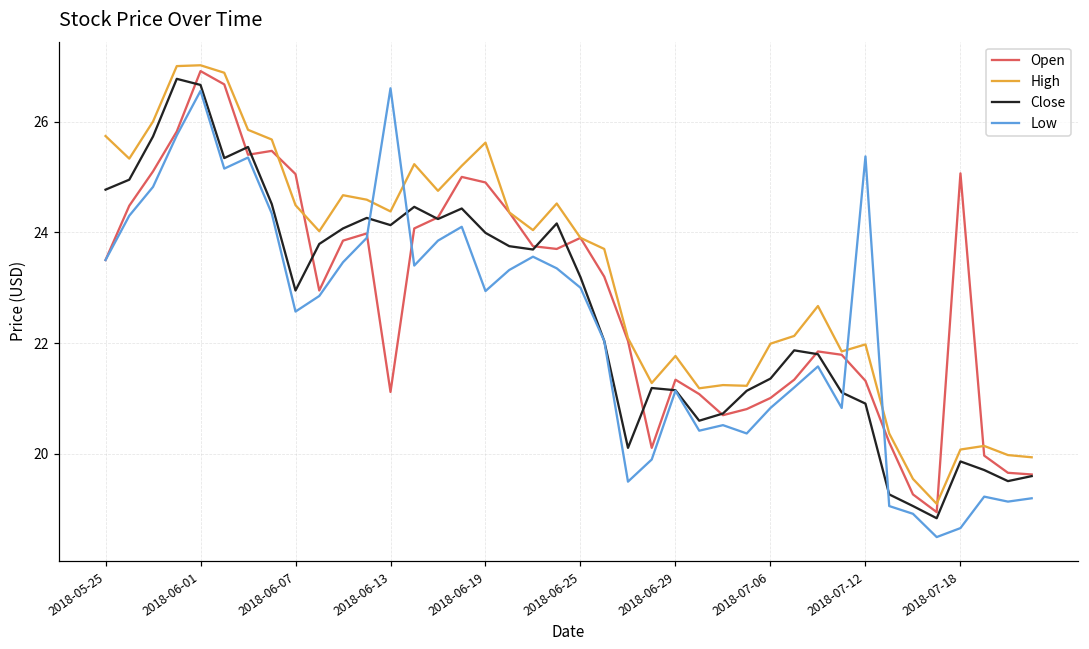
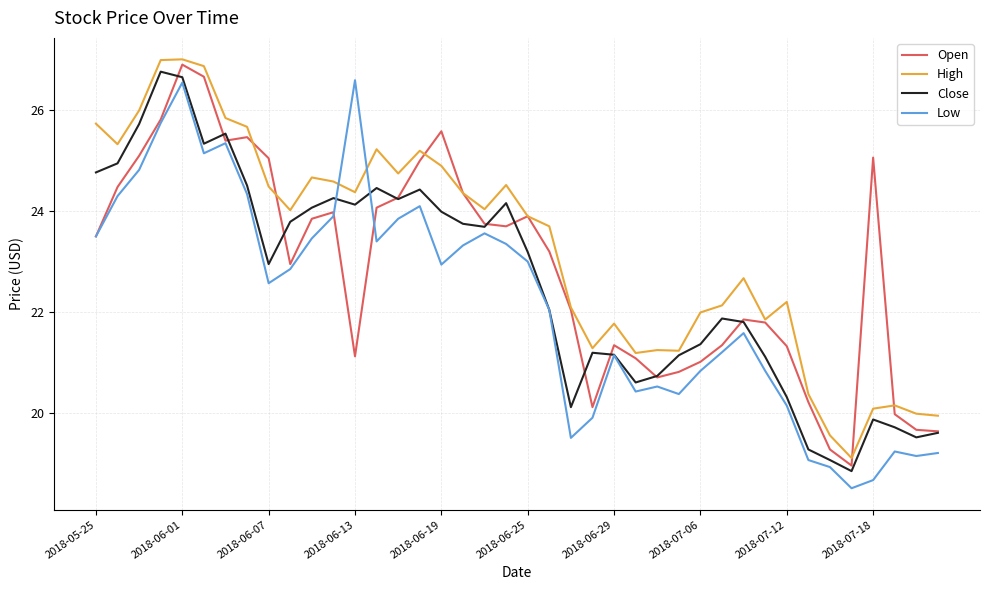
Open, 2018-06-19: 24.9 -> 25.6
High, 2018-06-19: 25.6 -> 24.9
High, 2018-07-12: 22.0 -> 22.2
Close, 2018-07-12: 20.9 -> 20.3
Low, 2018-07-12: 25.4 -> 20.1
